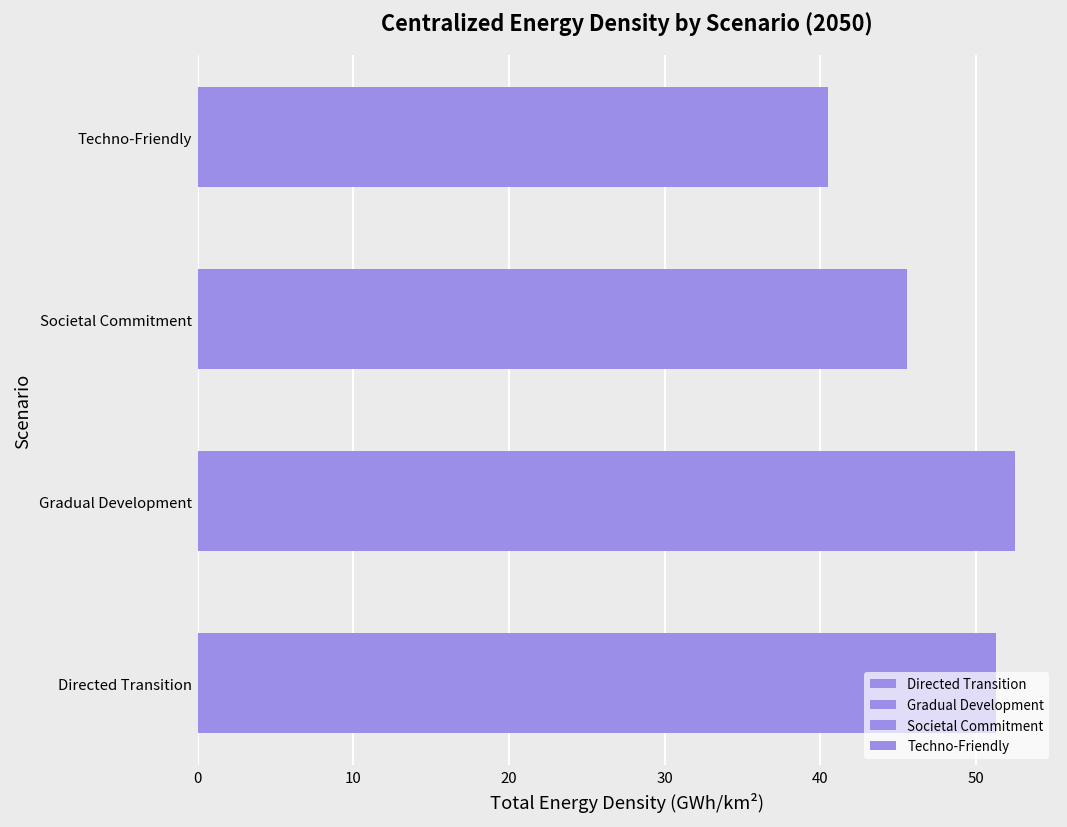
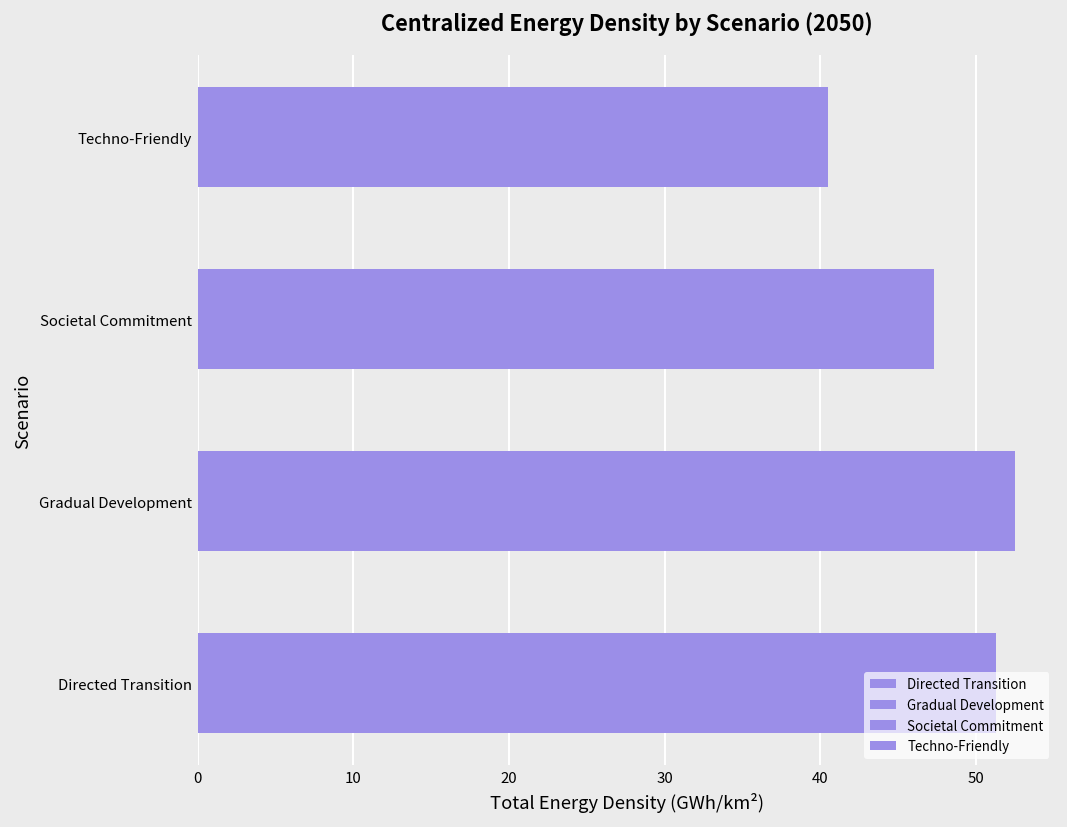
Societal Commitment: 45.6 -> 47.3
